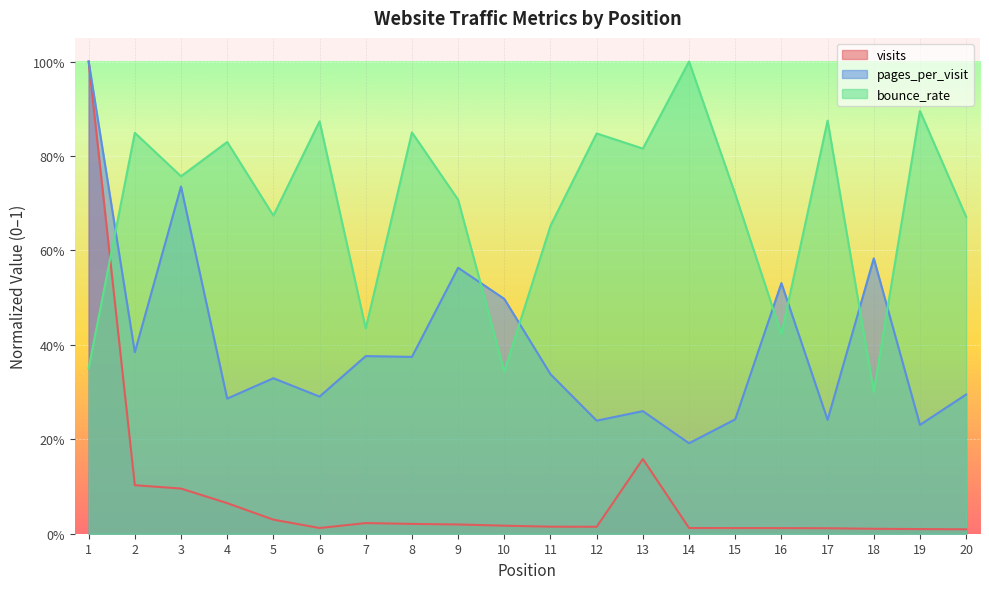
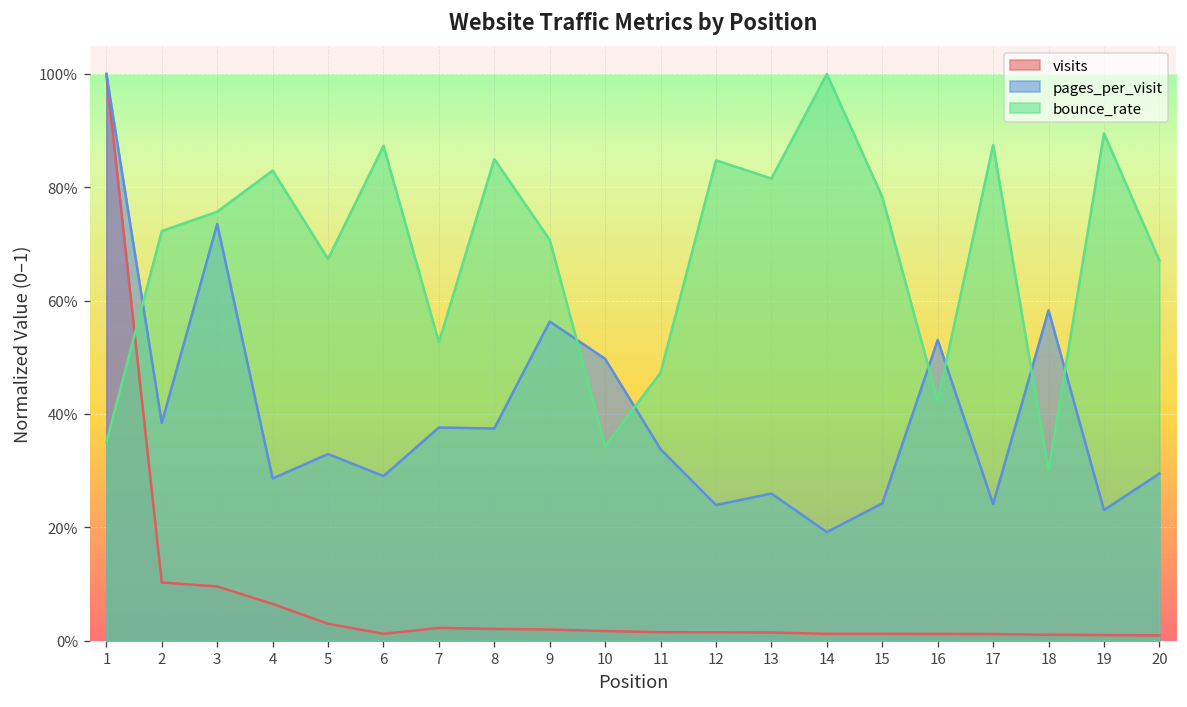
bounce_rate, 2: 85% -> 72%
bounce_rate, 7: 43% -> 53%
bounce_rate, 11: 65% -> 47%
visits, 13: 16% -> 1%
bounce_rate, 15: 72% -> 78%
